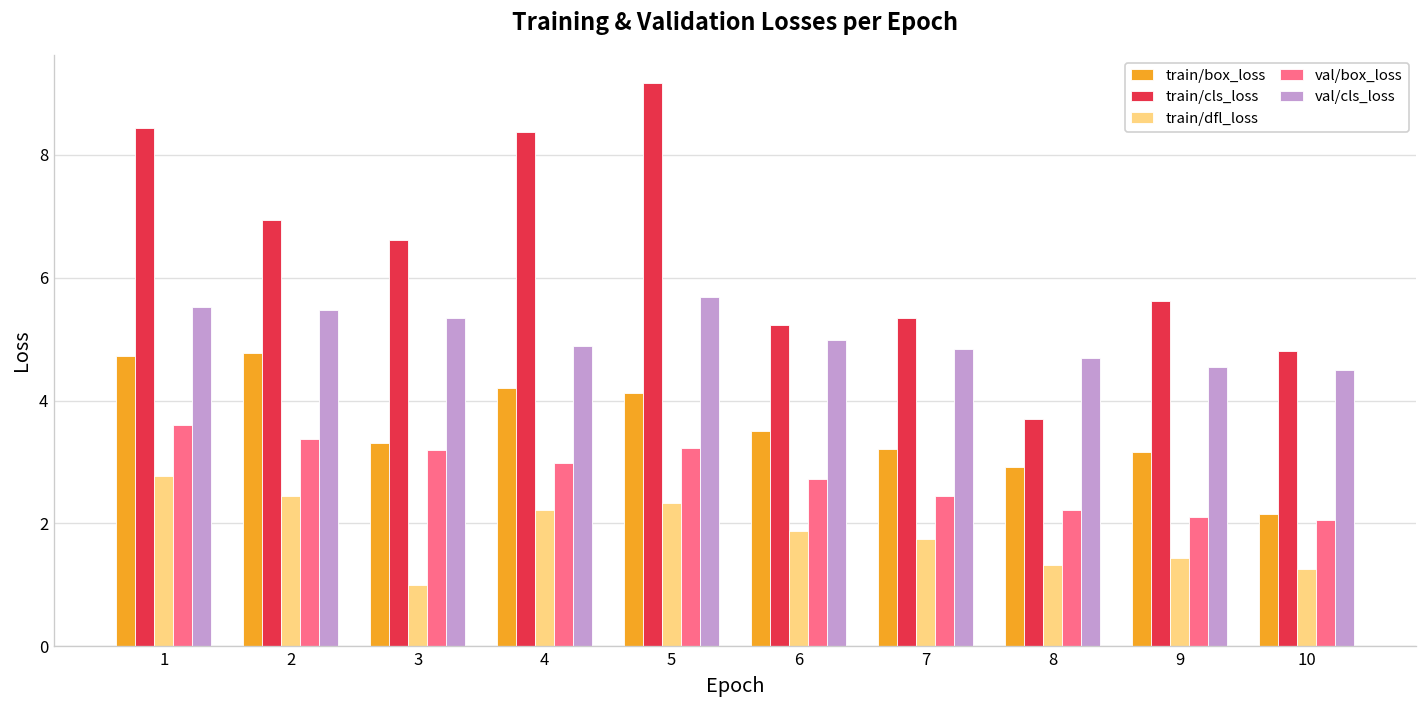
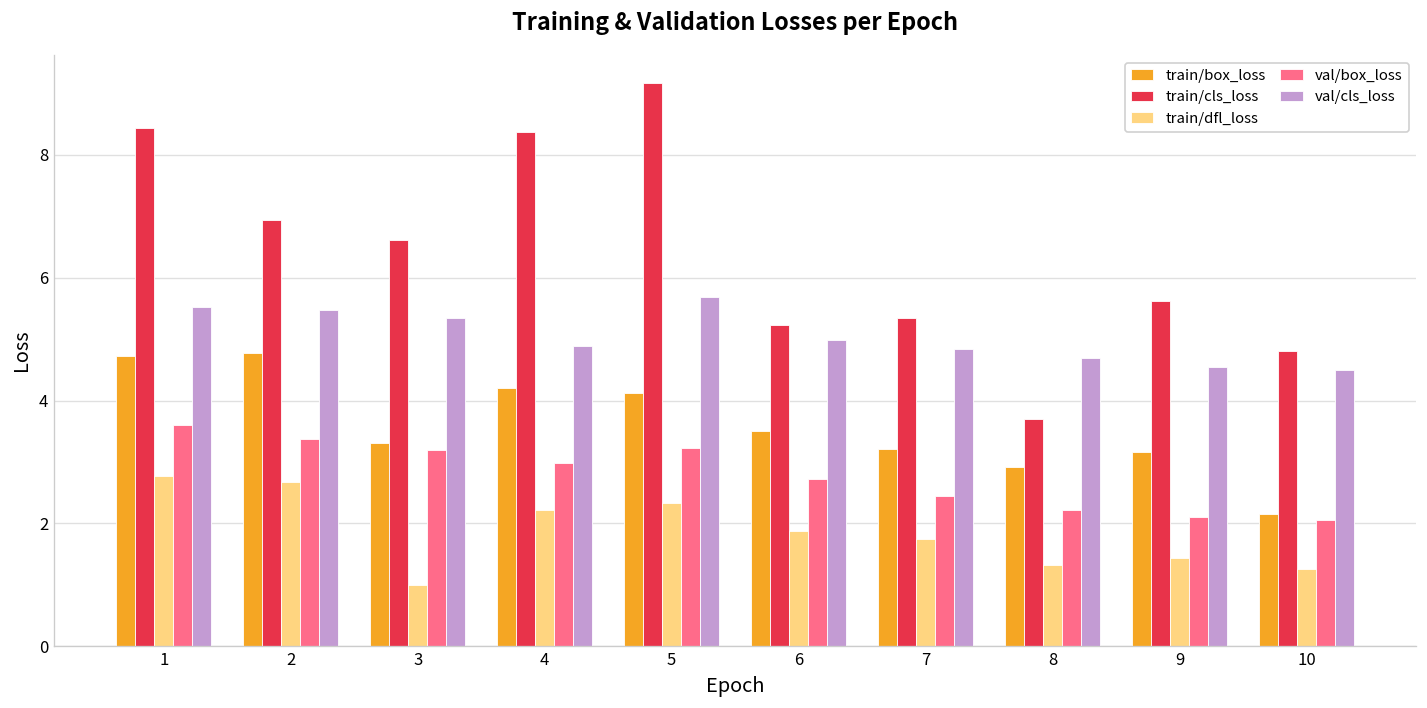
train/dfl_loss, 2: 2.4 -> 2.7
